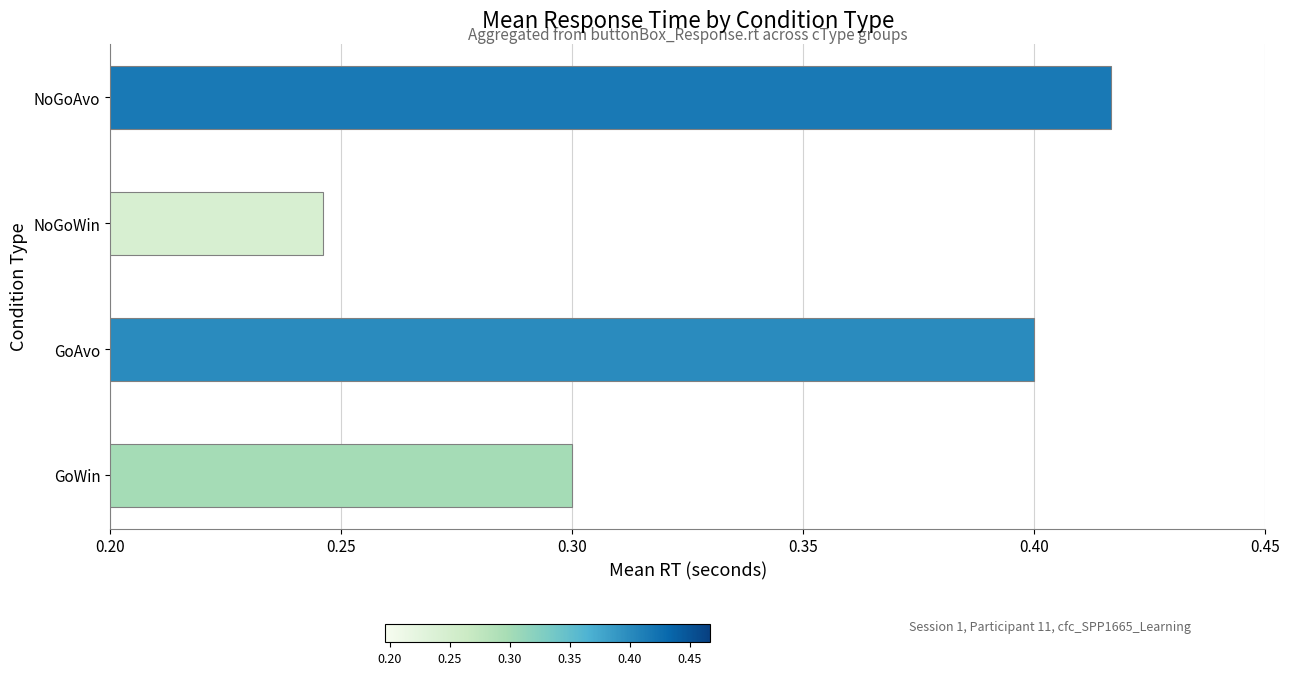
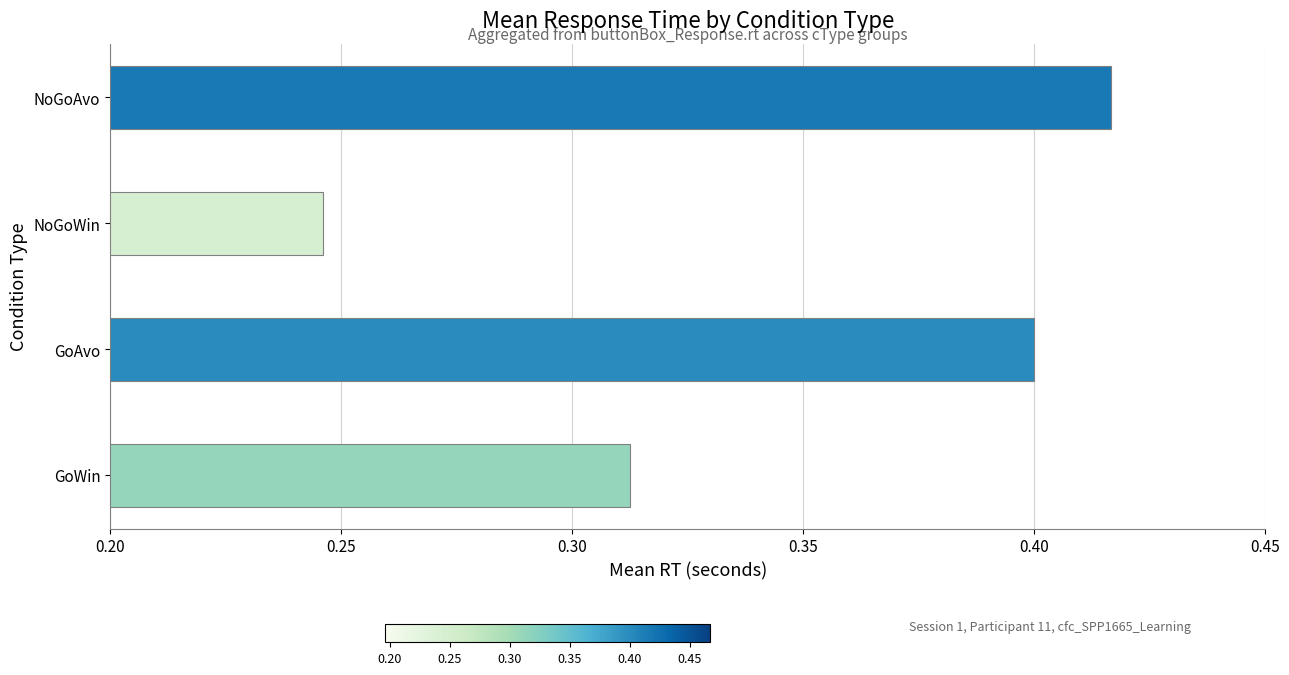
GoWin: 0.300 -> 0.312
